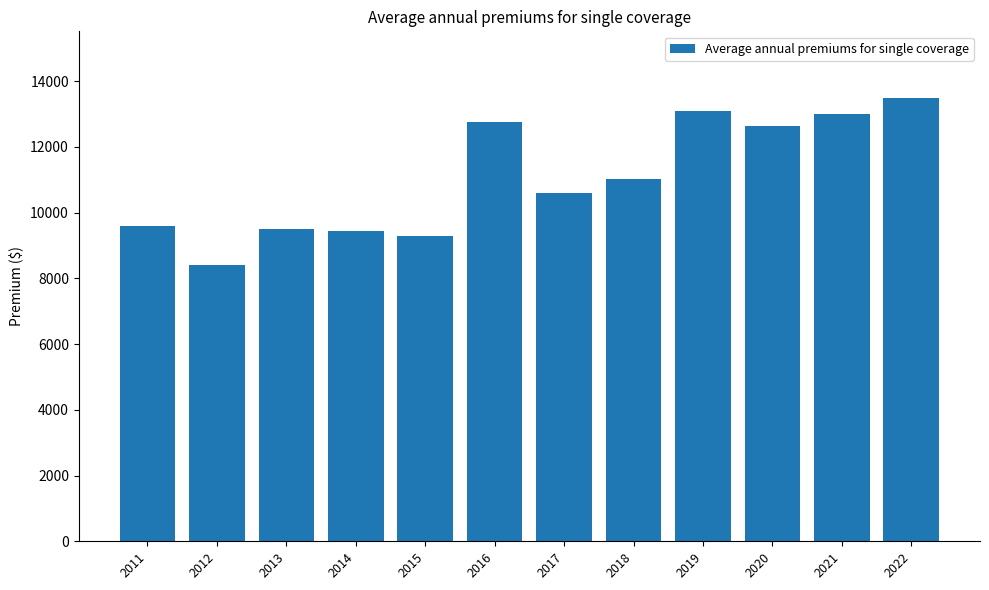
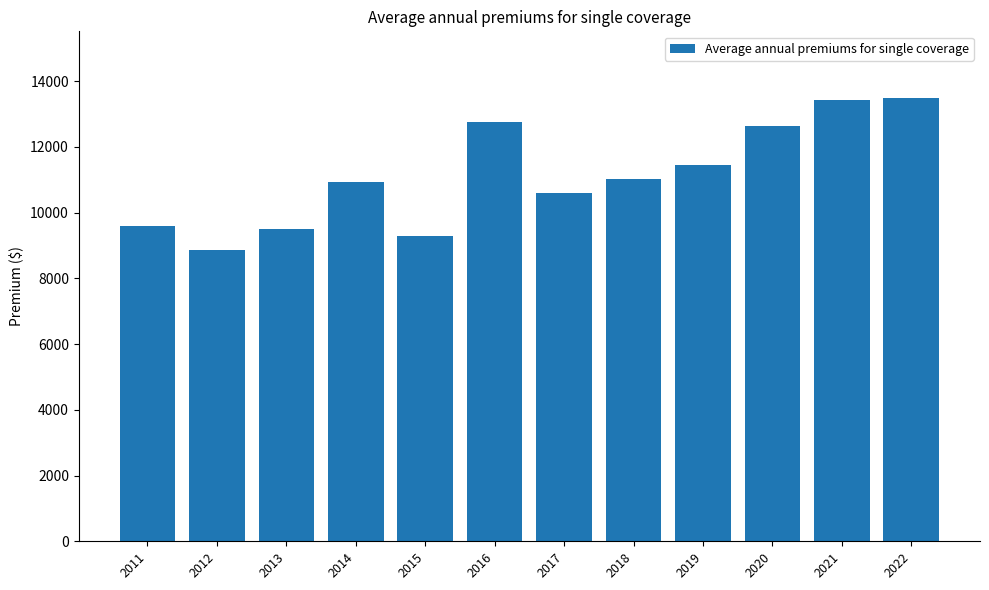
2012: 8400 -> 8900
2014: 9400 -> 10900
2019: 13100 -> 11500
2021: 13000 -> 13400
